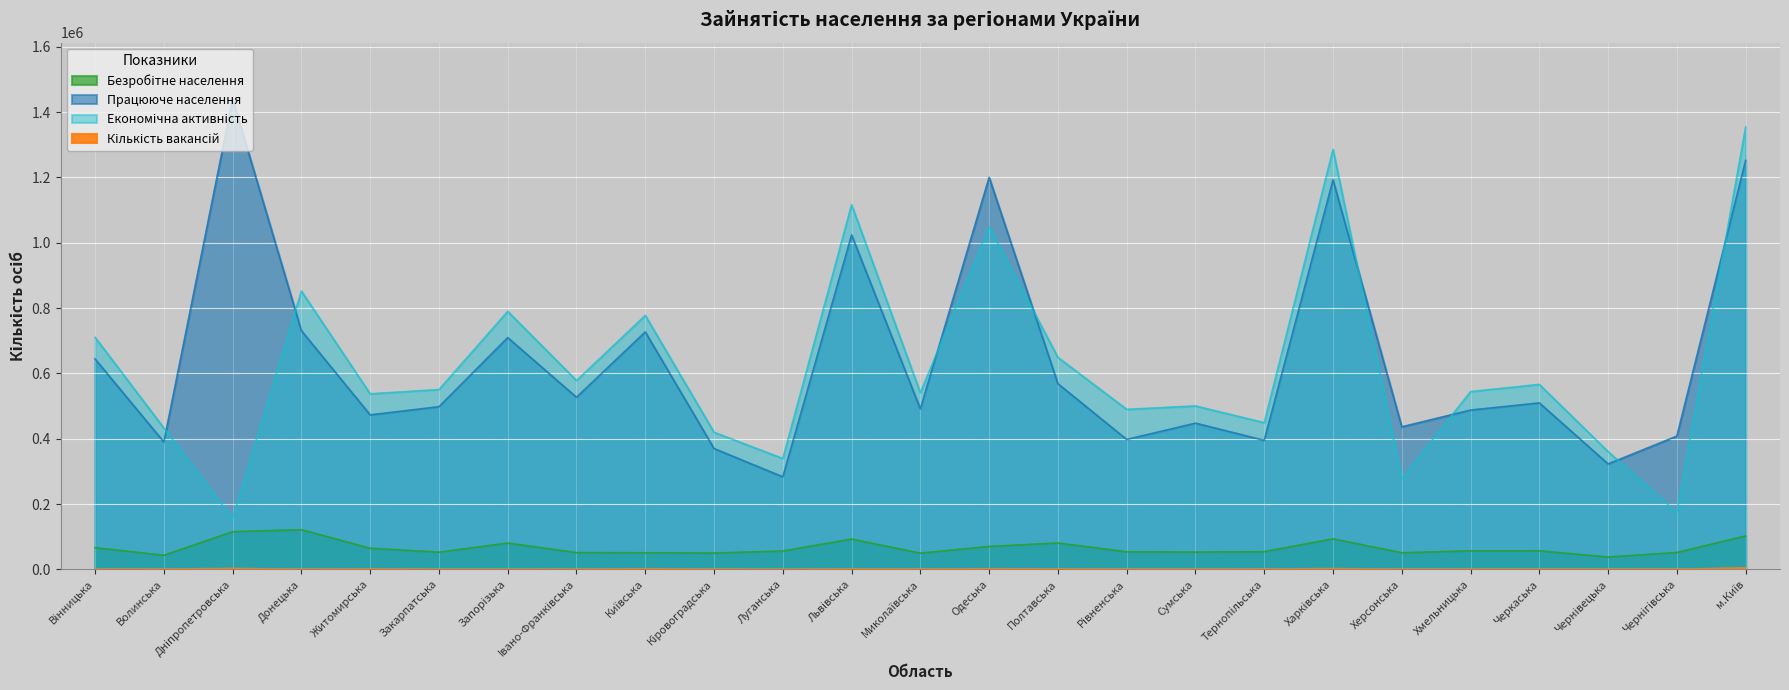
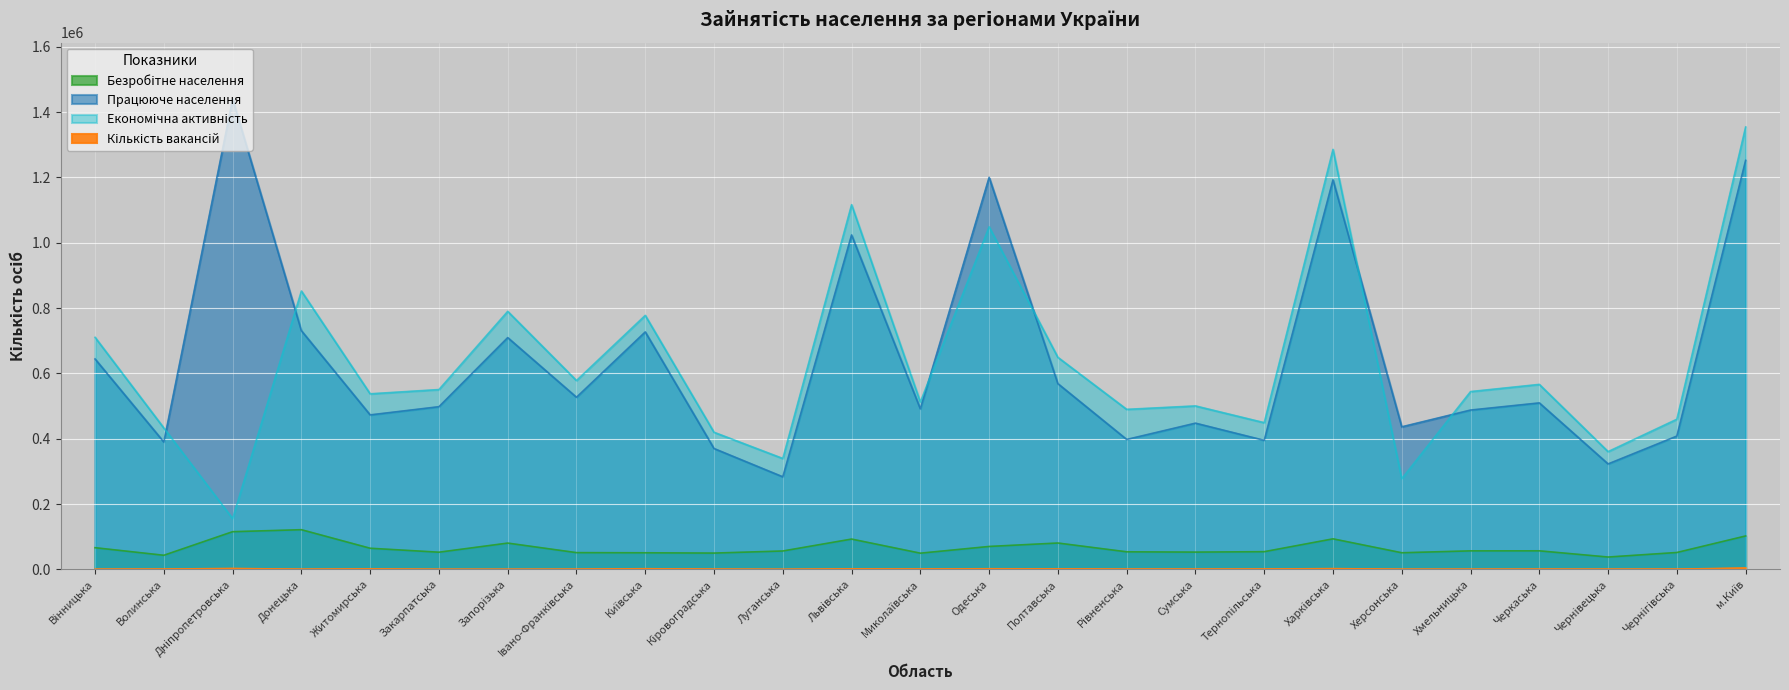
Економічна активність, Миколаївська: 540000 -> 510000
Економічна активність, Чернігівська: 170000 -> 460000
